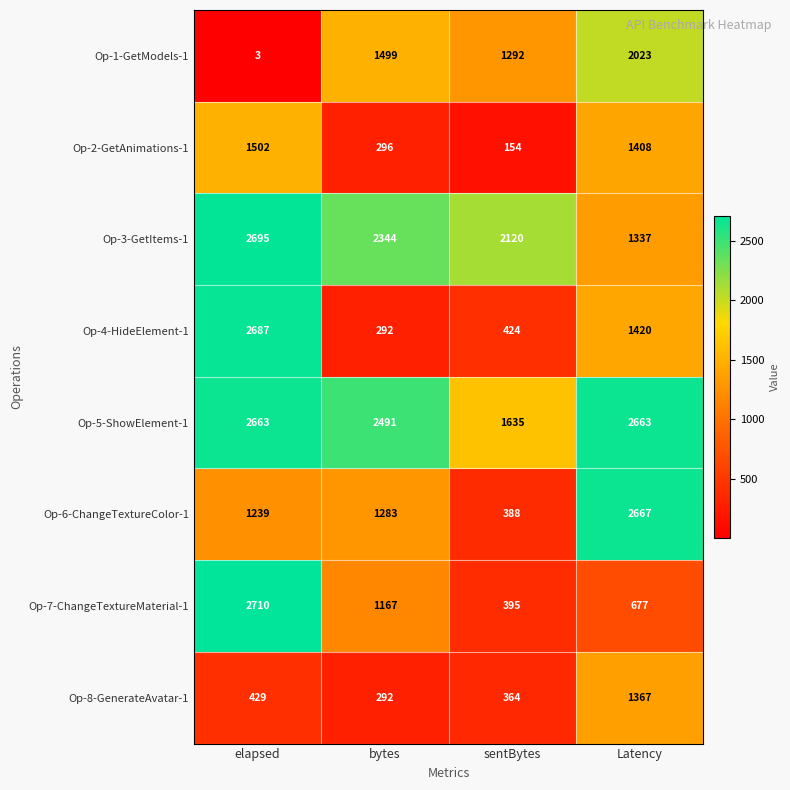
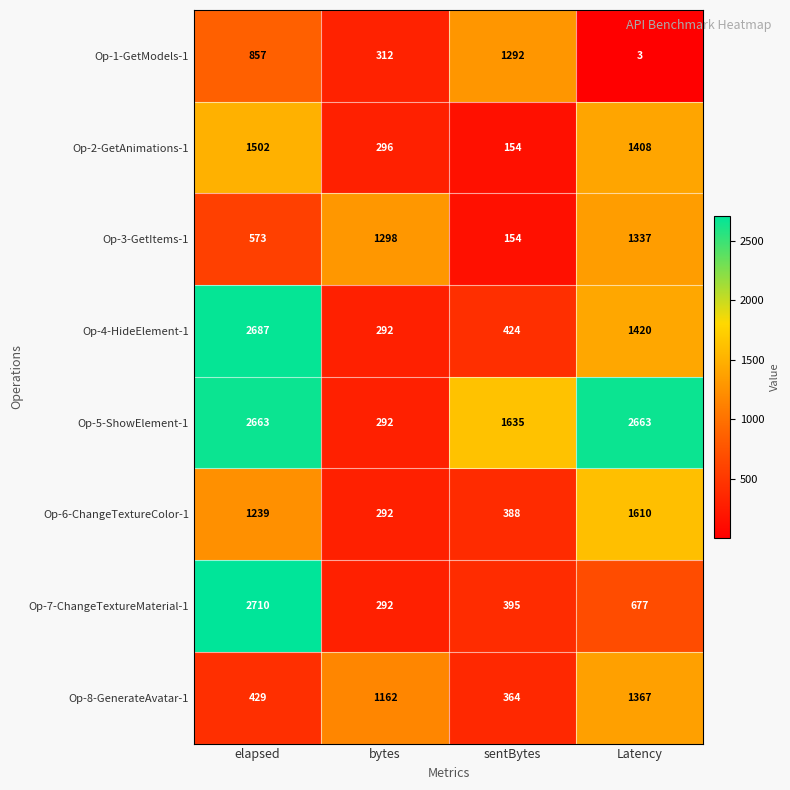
Op-1-GetModels-1, elapsed: 3 -> 857
Op-1-GetModels-1, bytes: 1499 -> 312
Op-1-GetModels-1, Latency: 2023 -> 3
Op-3-GetItems-1, elapsed: 2695 -> 573
Op-3-GetItems-1, bytes: 2344 -> 1298
Op-3-GetItems-1, sentBytes: 2120 -> 154
Op-5-ShowElement-1, bytes: 2491 -> 292
Op-6-ChangeTextureColor-1, bytes: 1283 -> 292
Op-6-ChangeTextureColor-1, Latency: 2667 -> 1610
Op-7-ChangeTextureMaterial-1, bytes: 1167 -> 292
Op-8-GenerateAvatar-1, bytes: 292 -> 1162
